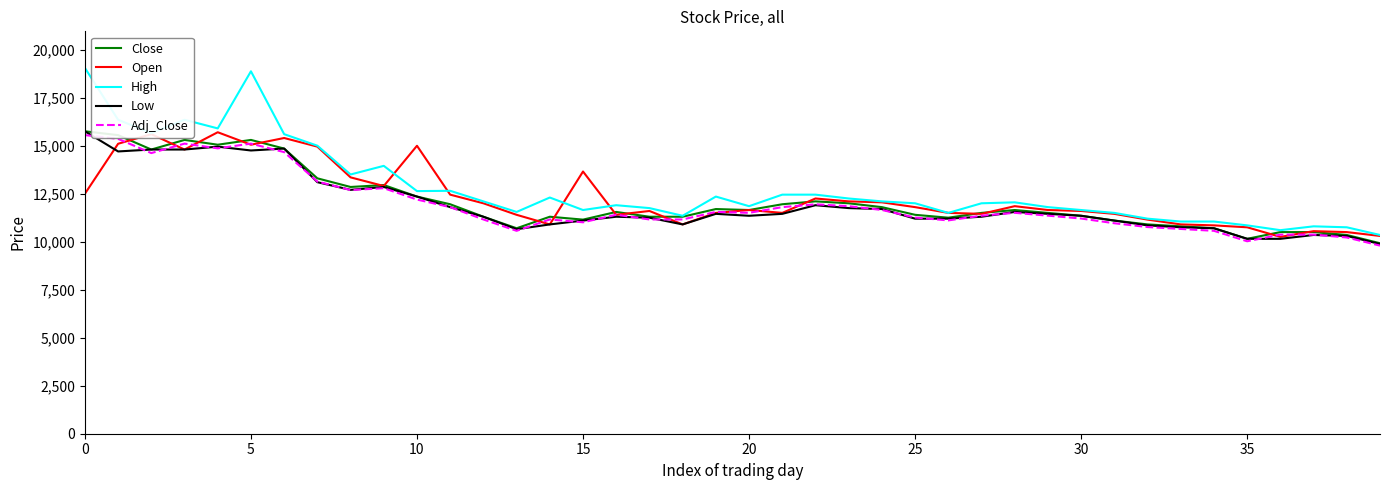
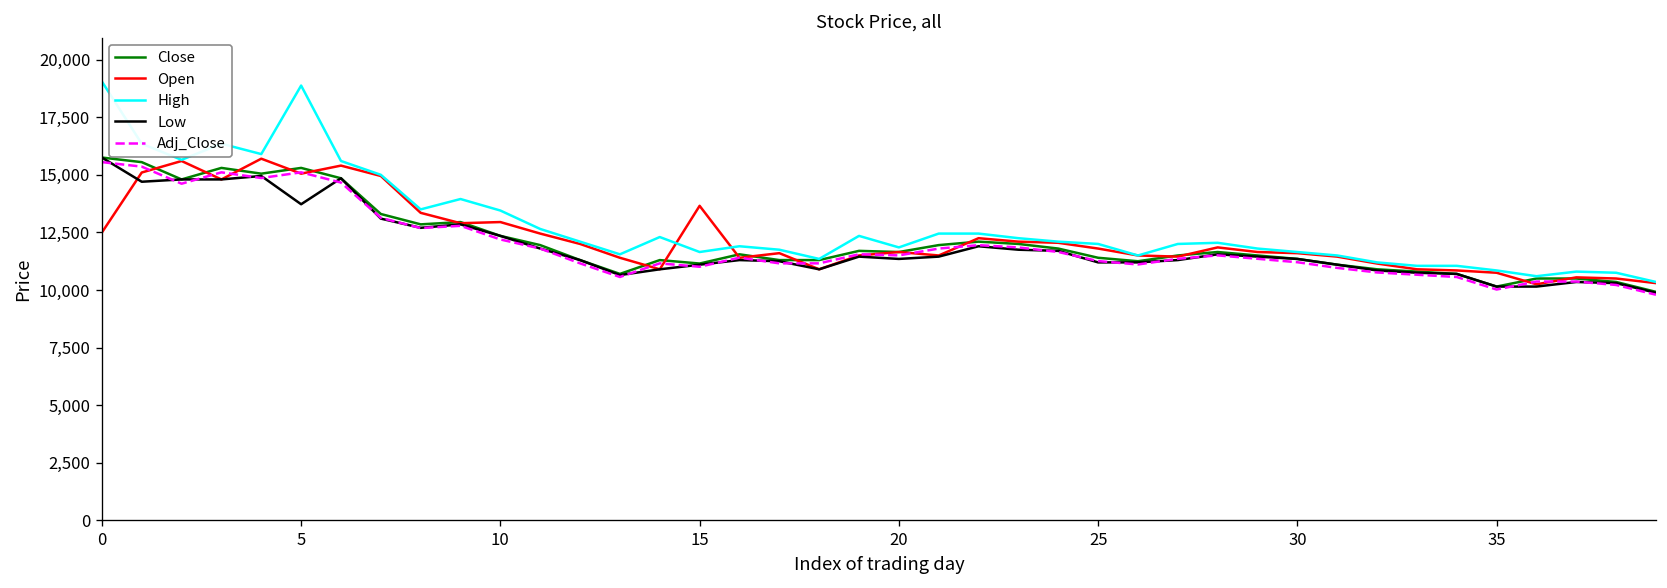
Low, 5: 14,800 -> 13,700
Open, 10: 15,000 -> 13,000
High, 10: 12,600 -> 13,500
